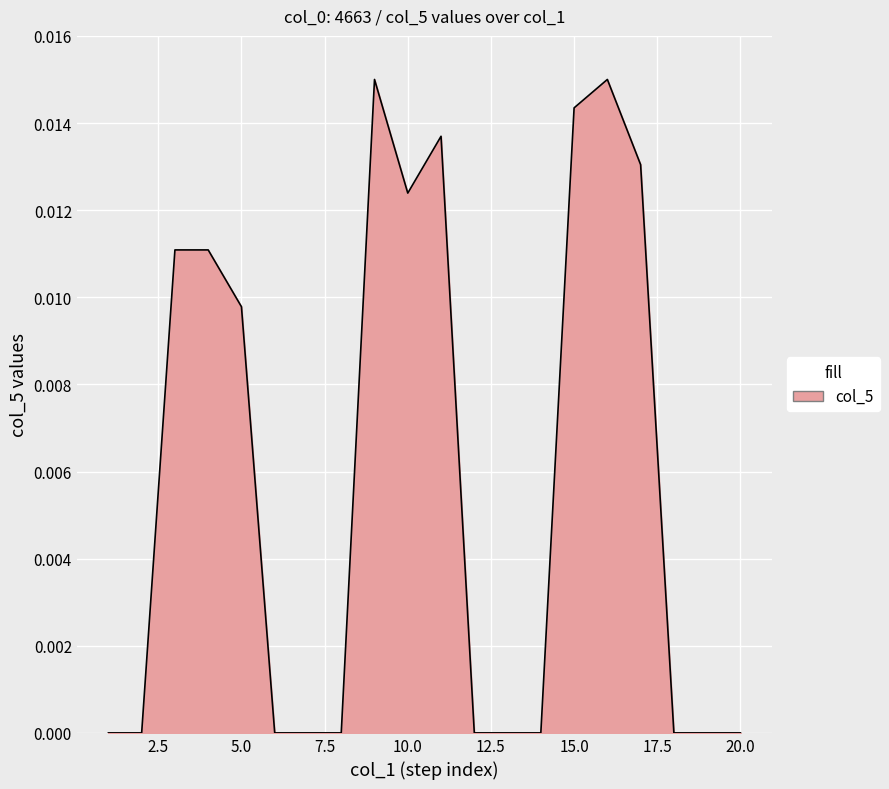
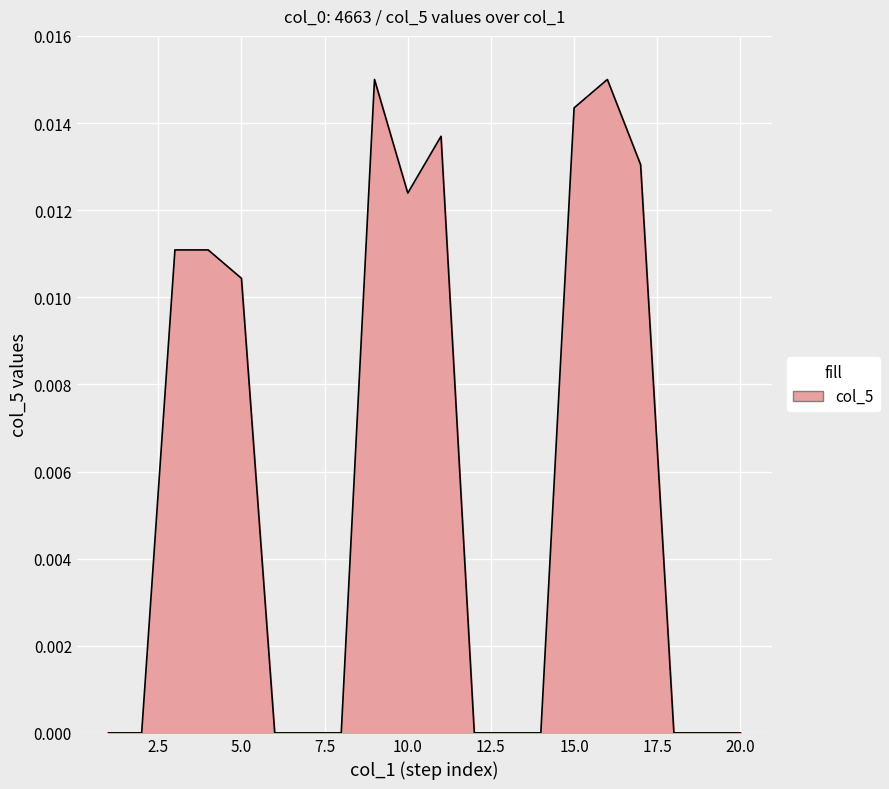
5.0: 0.0098 -> 0.0104
